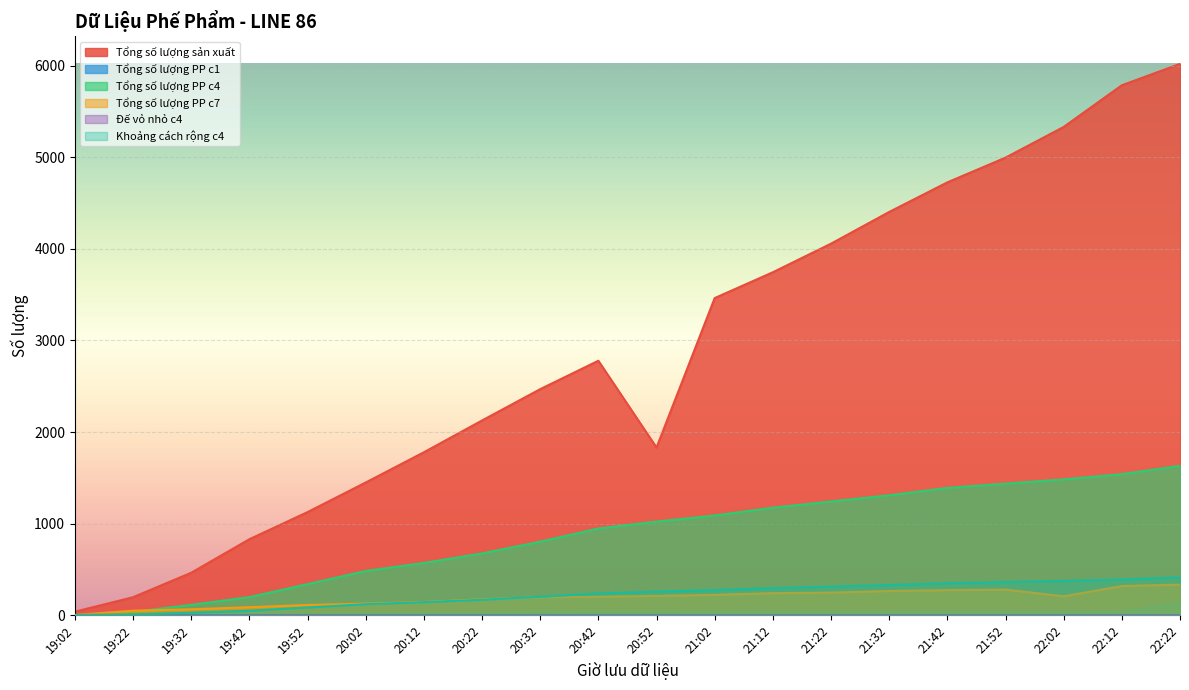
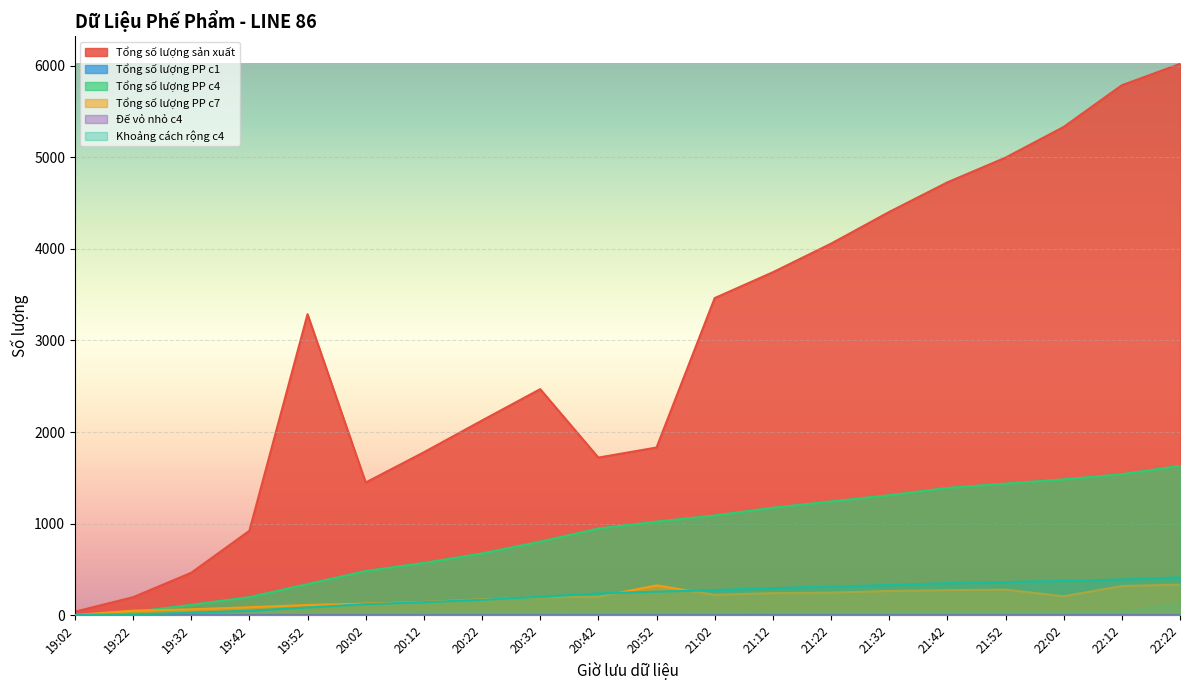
Tổng số lượng sản xuất, 19:42: 800 -> 900
Tổng số lượng sản xuất, 19:52: 1100 -> 3300
Tổng số lượng sản xuất, 20:42: 2800 -> 1700
Tổng số lượng PP c7, 20:52: 200 -> 300
